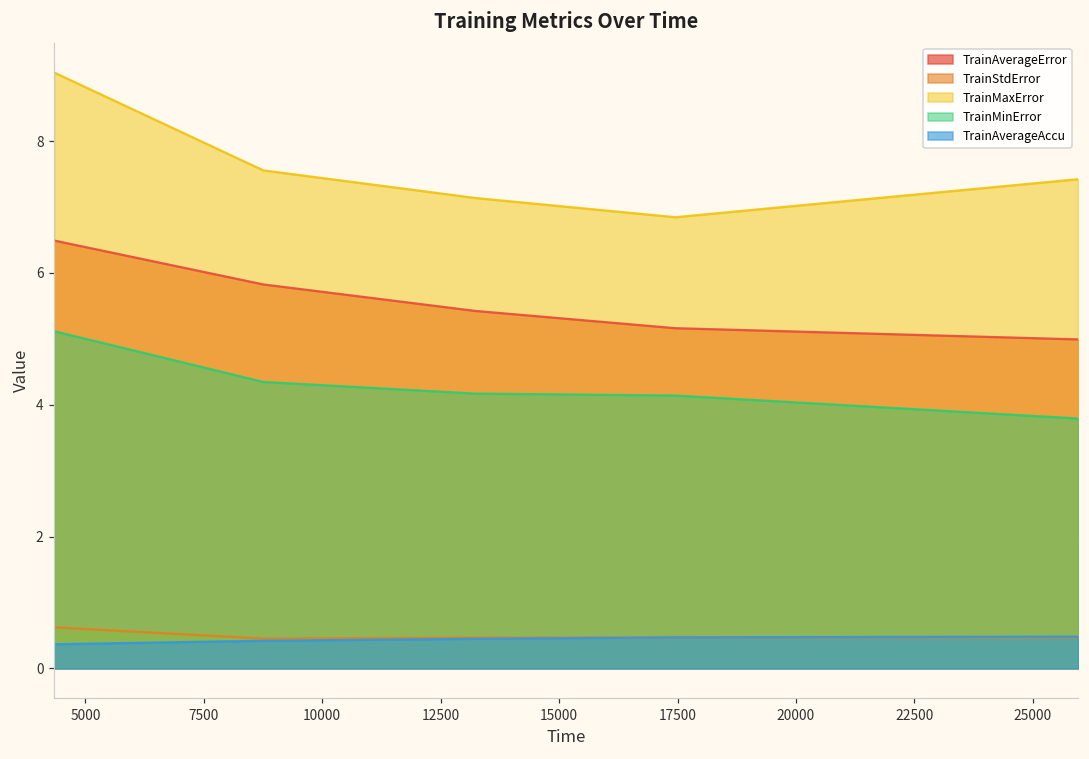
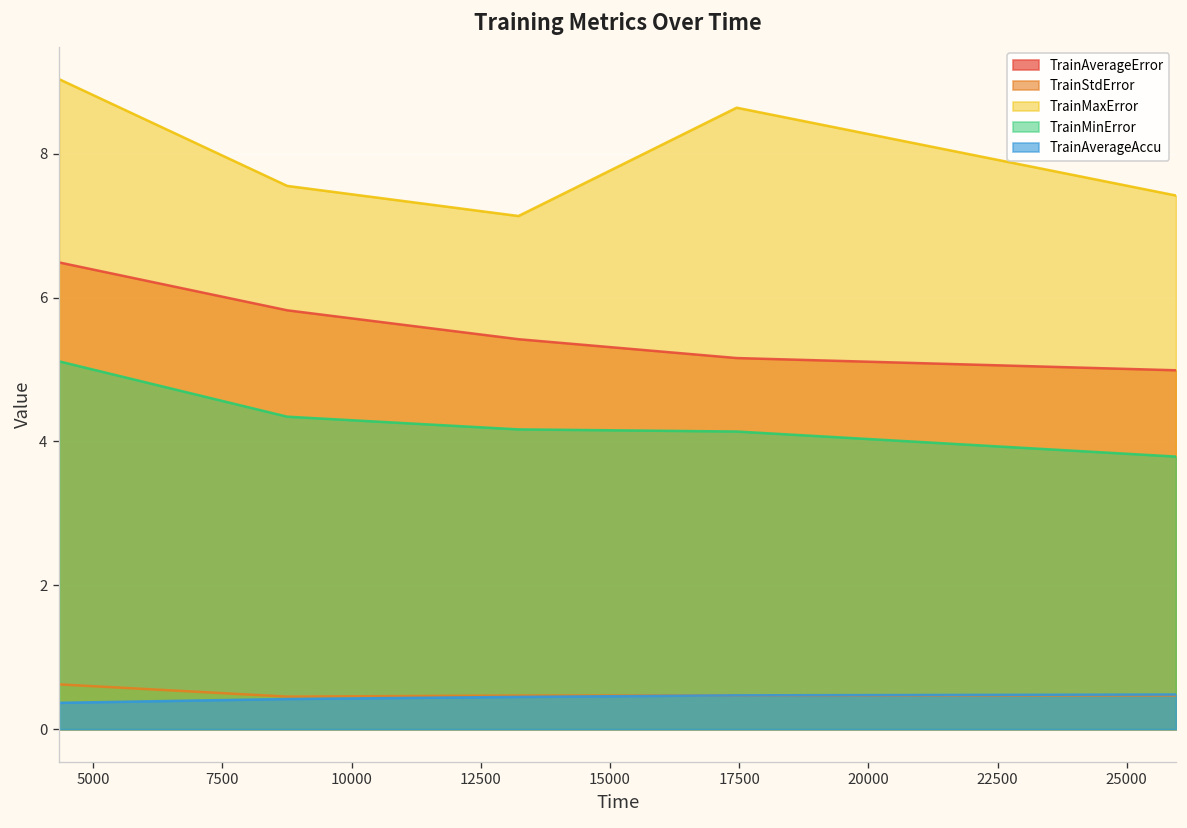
TrainMaxError, 17500: 6.8 -> 8.6
